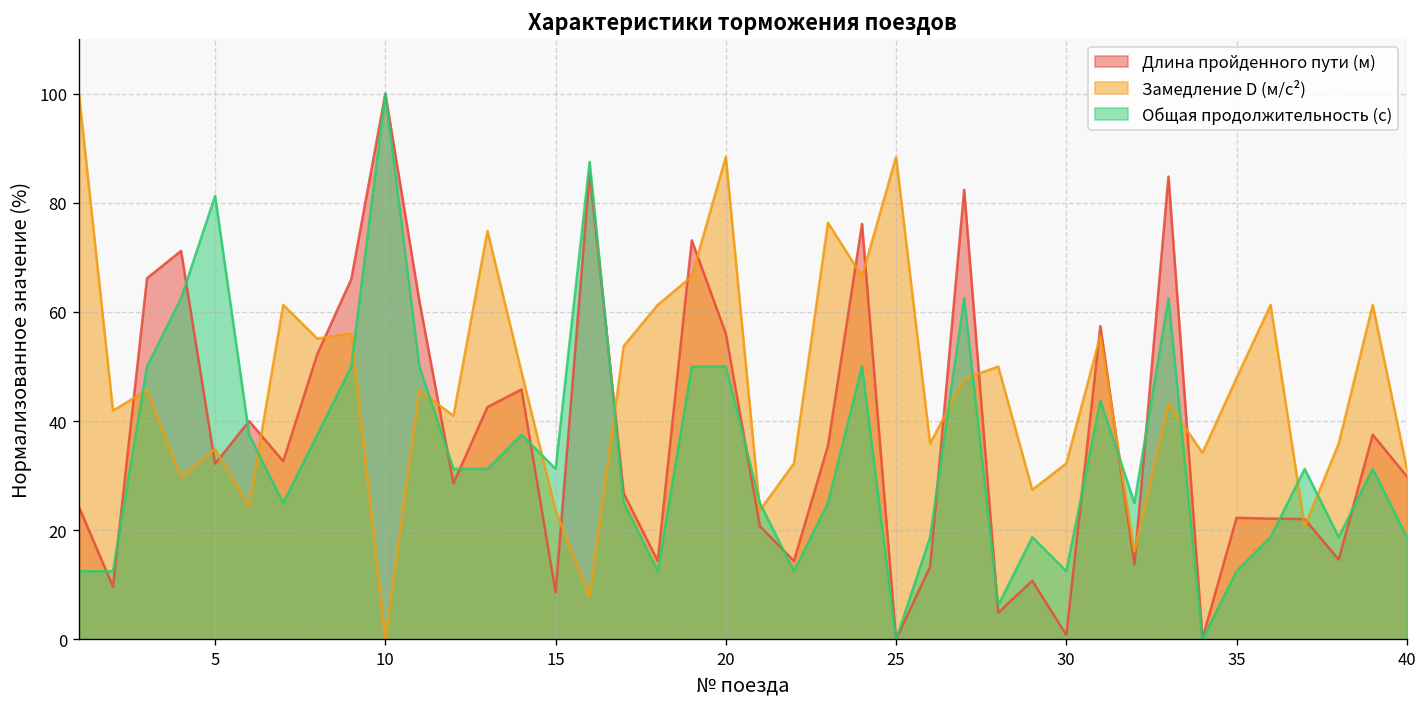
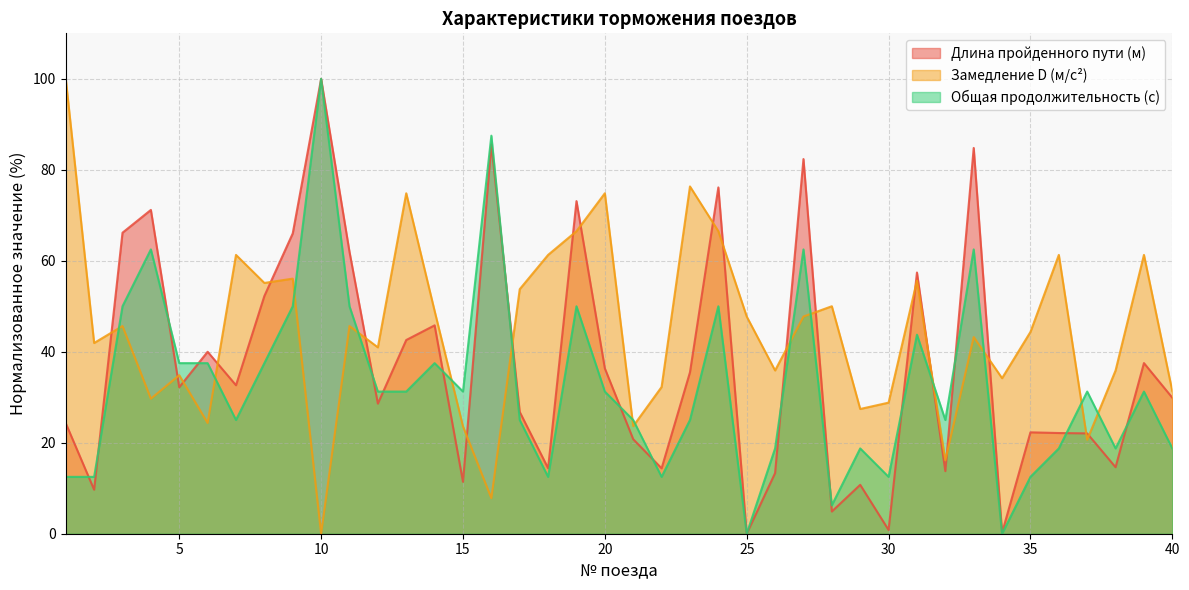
Общая продолжительность (с), 5: 81 -> 38
Длина пройденного пути (м), 15: 9 -> 11
Длина пройденного пути (м), 20: 56 -> 36
Замедление D (м/с²), 20: 88 -> 75
Общая продолжительность (с), 20: 50 -> 31
Замедление D (м/с²), 25: 88 -> 48
Замедление D (м/с²), 30: 32 -> 29
Замедление D (м/с²), 35: 48 -> 44
